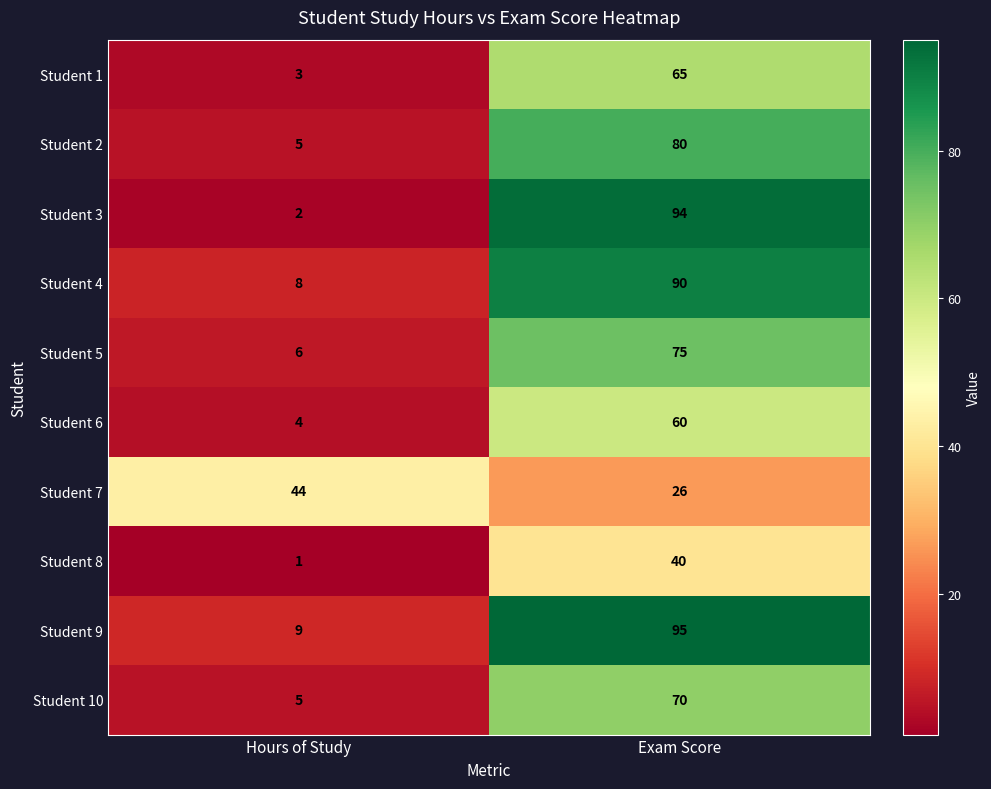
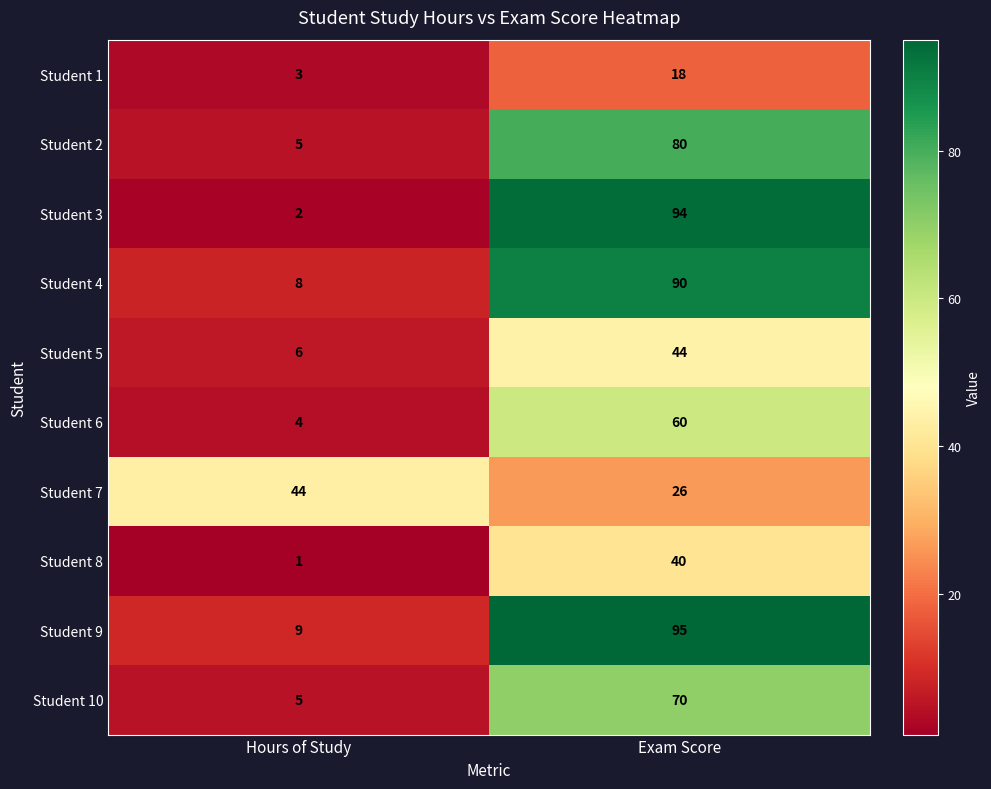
Student 1, Exam Score: 65 -> 18
Student 5, Exam Score: 75 -> 44
